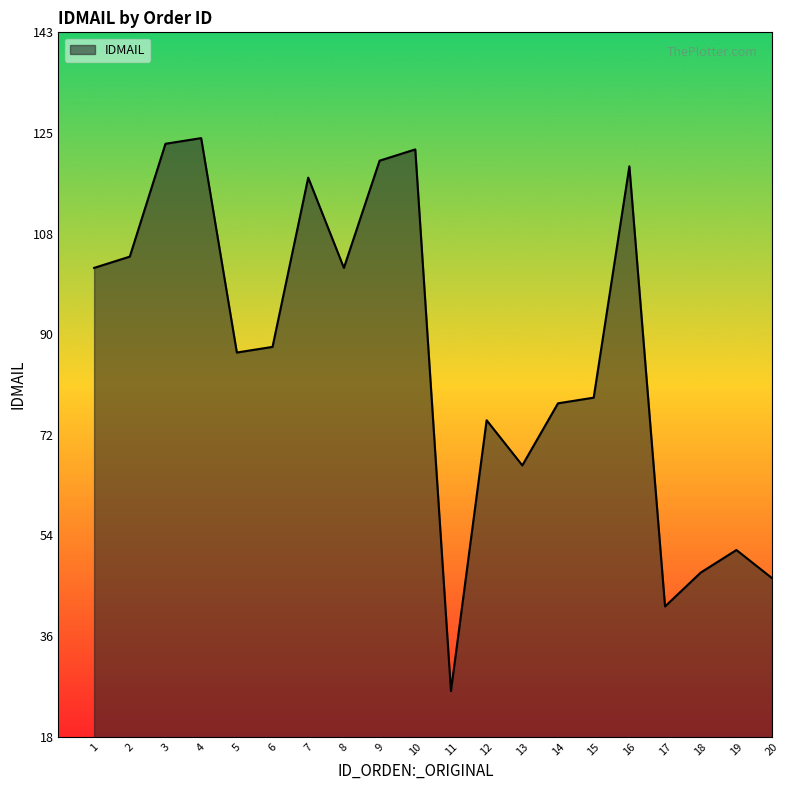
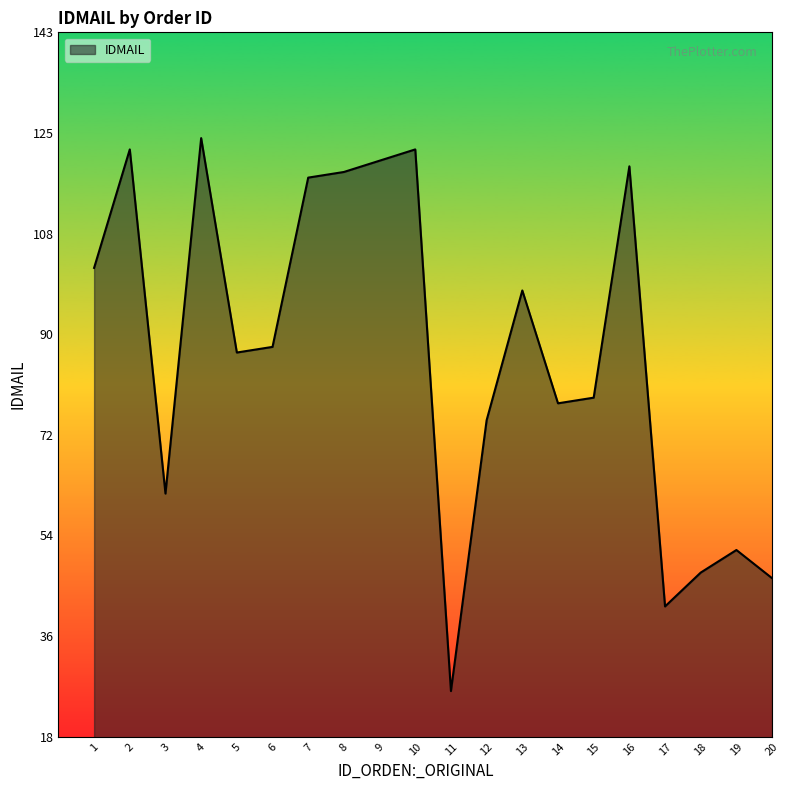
2: 104 -> 123
3: 124 -> 62
8: 102 -> 119
13: 67 -> 98
